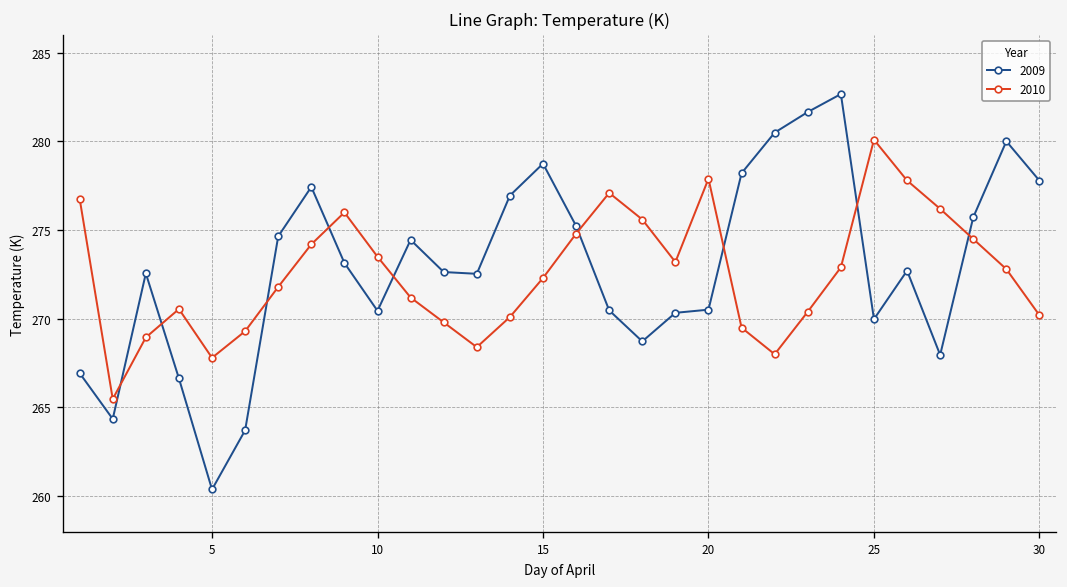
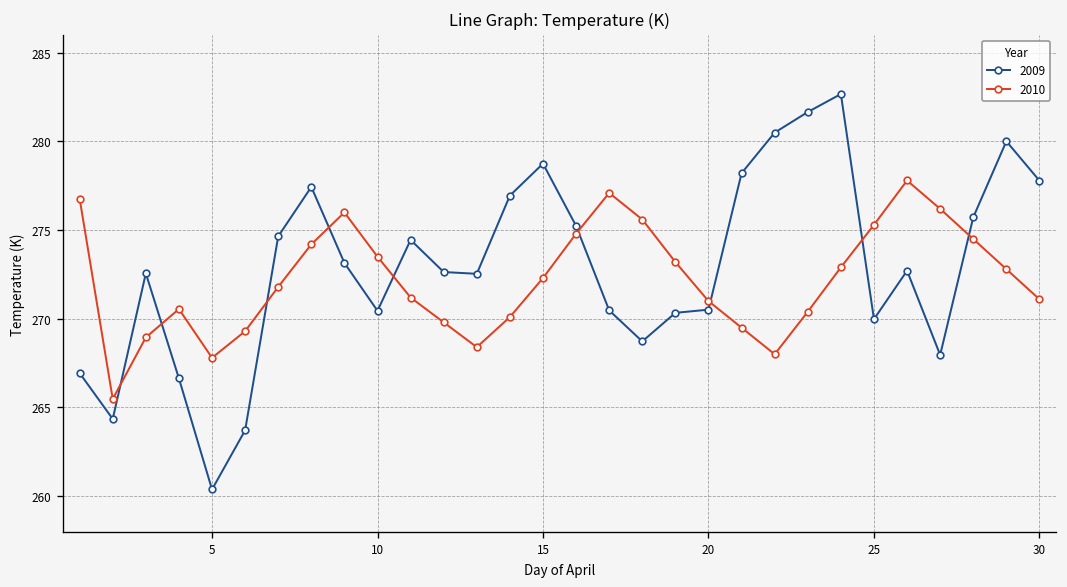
2010, 20: 277.9 -> 271.0
2010, 25: 280.1 -> 275.3
2010, 30: 270.2 -> 271.1
